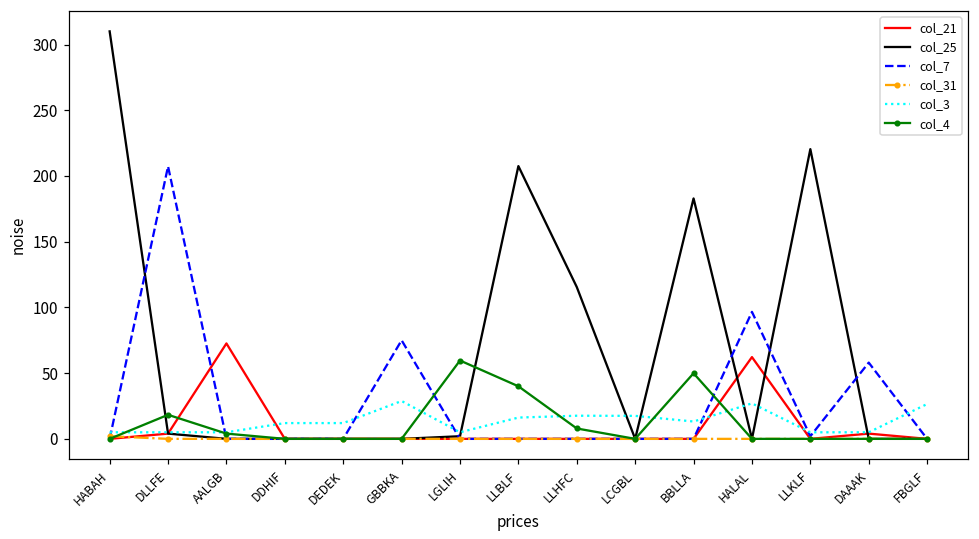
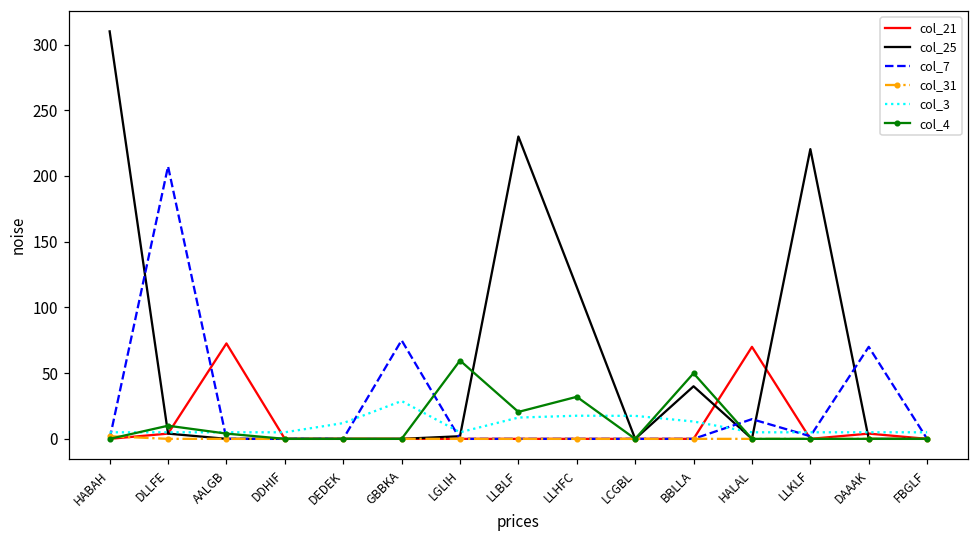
col_4, DLLFE: 18 -> 10
col_3, DDHIF: 12 -> 5
col_25, LLBLF: 208 -> 230
col_4, LLBLF: 40 -> 21
col_4, LLHFC: 8 -> 32
col_25, BBLLA: 183 -> 40
col_21, HALAL: 62 -> 70
col_7, HALAL: 97 -> 15
col_3, HALAL: 27 -> 5
col_7, DAAAK: 58 -> 70
col_3, FBGLF: 27 -> 5
